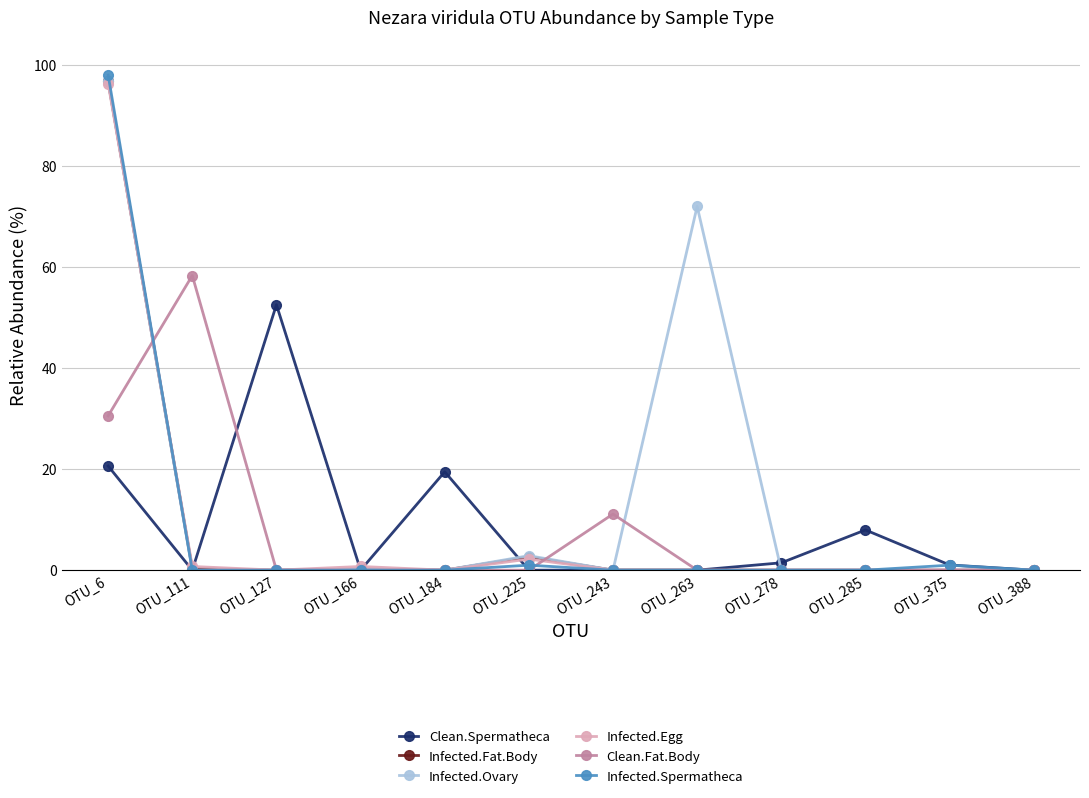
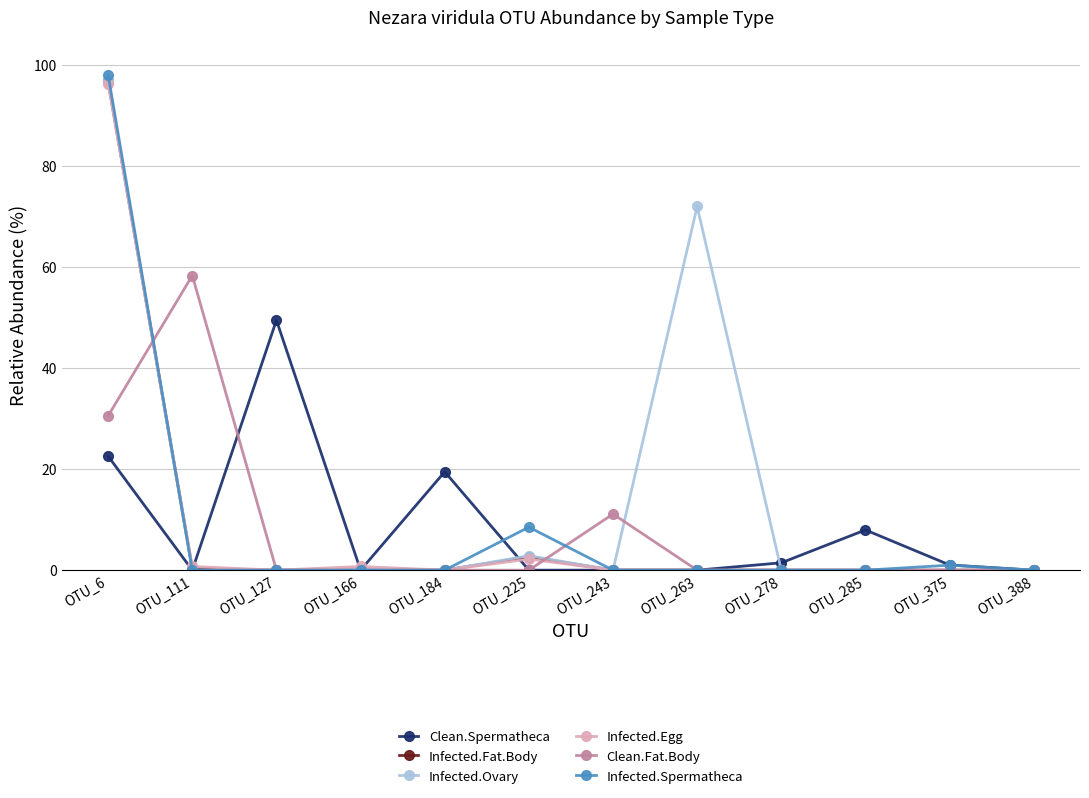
Clean.Spermatheca, OTU_6: 21 -> 23
Clean.Spermatheca, OTU_127: 53 -> 49
Infected.Spermatheca, OTU_225: 1 -> 9
